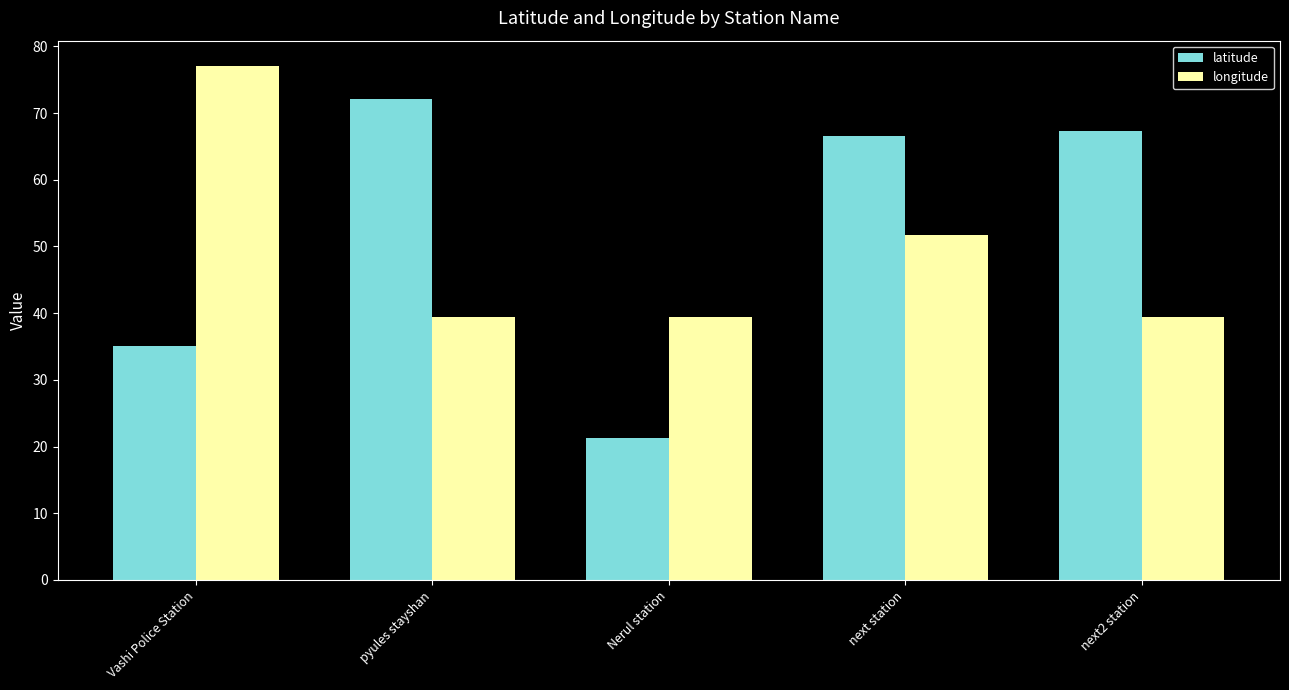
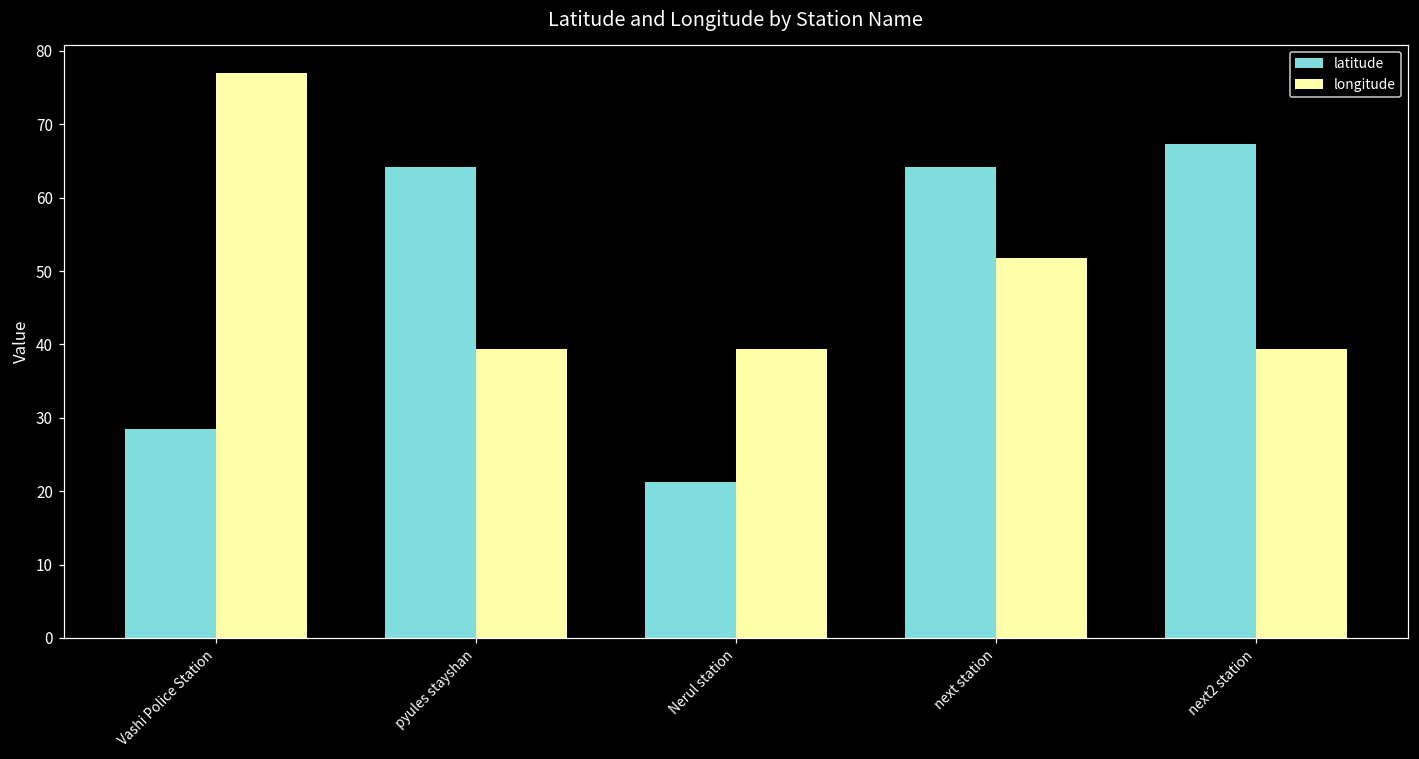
latitude, Vashi Police Station: 35 -> 28
latitude, pyules stayshan: 72 -> 64
latitude, next station: 67 -> 64
